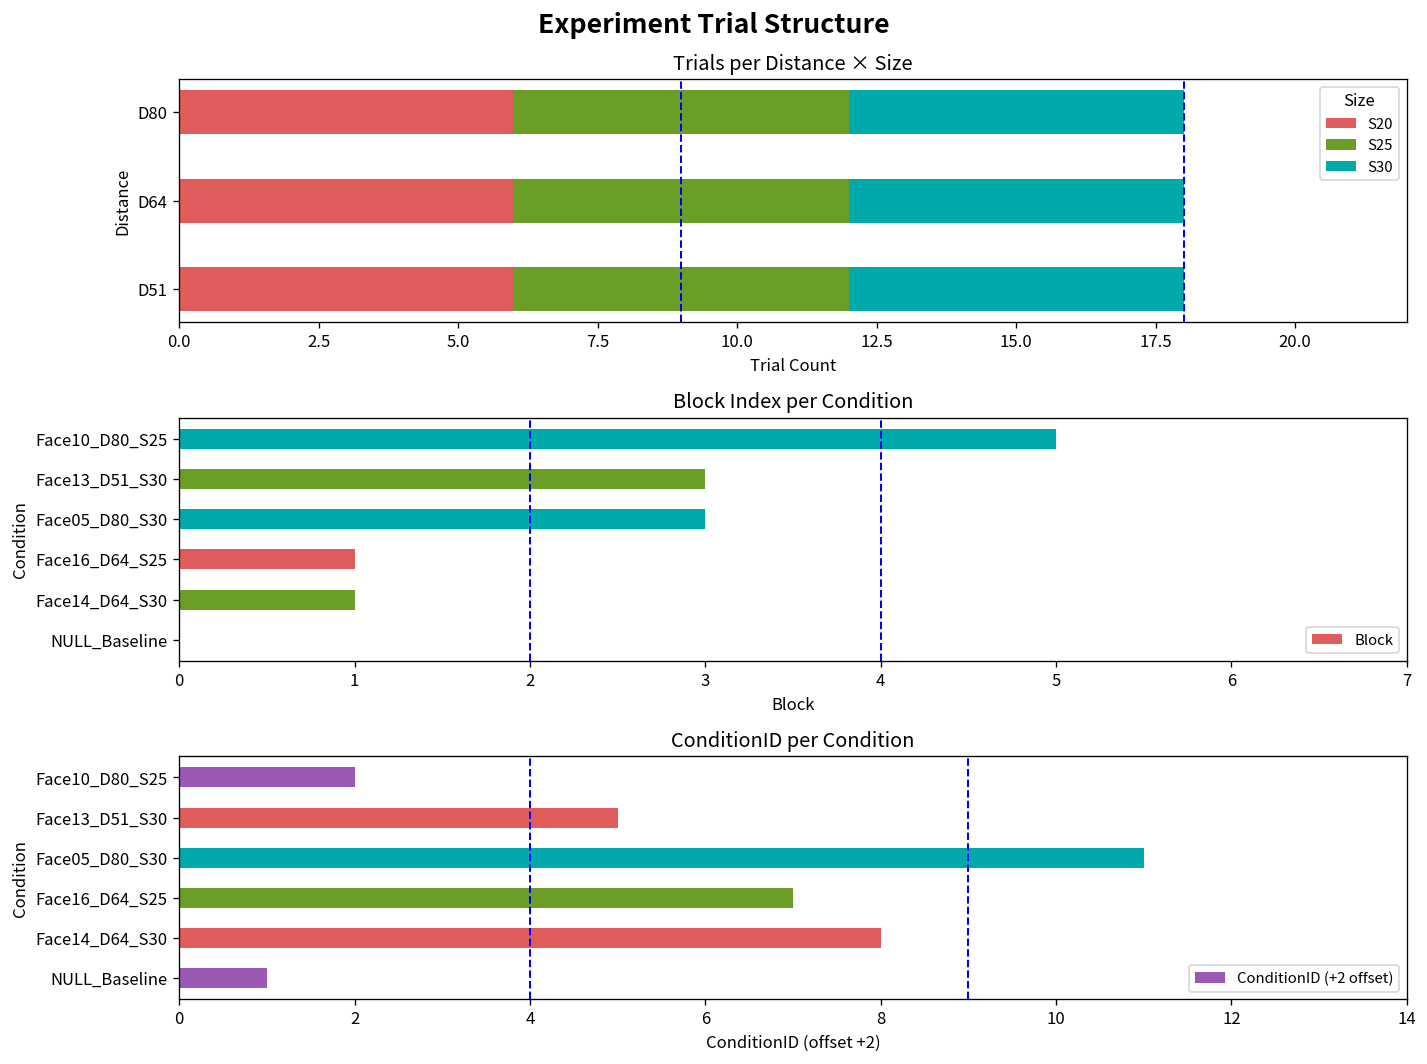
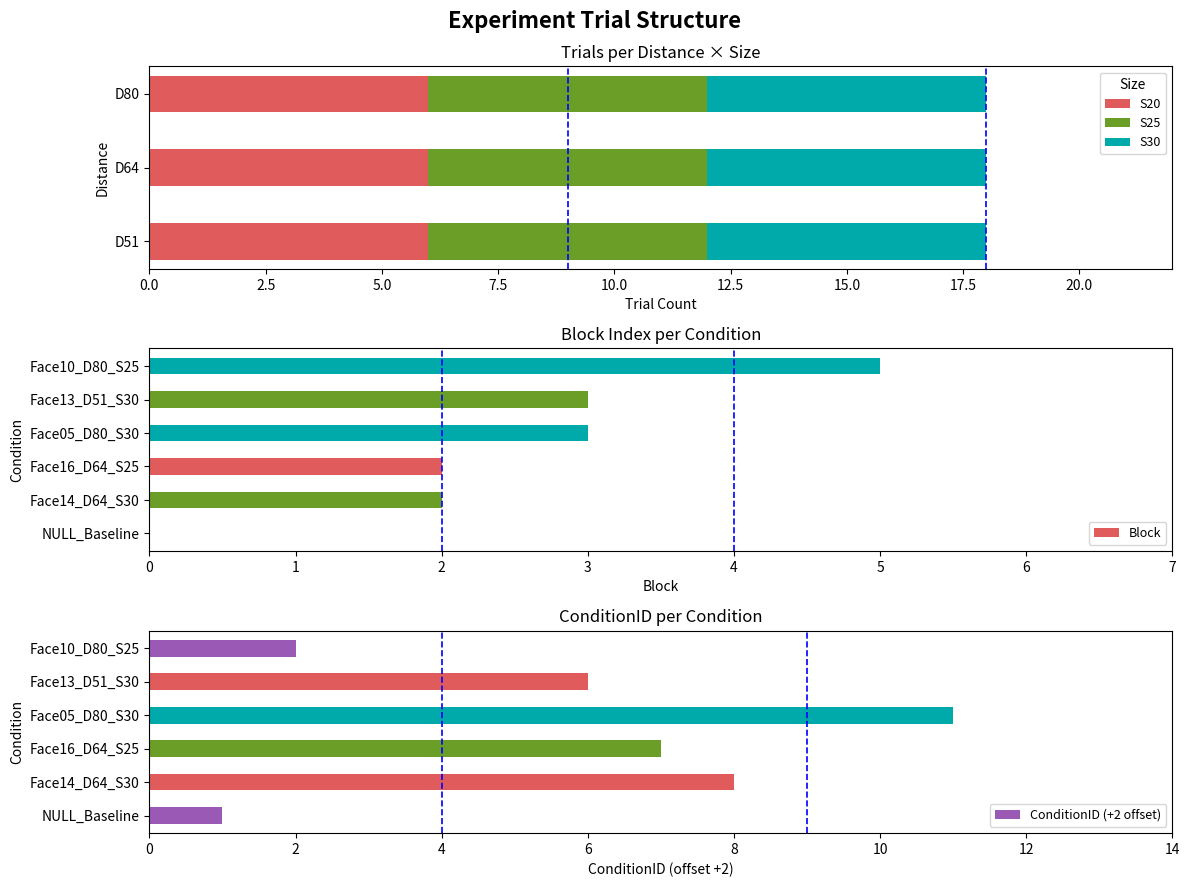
Block Index per Condition, Face16_D64_S25: 1 -> 2
Block Index per Condition, Face14_D64_S30: 1 -> 2
ConditionID per Condition, Face13_D51_S30: 5.0 -> 6.0
